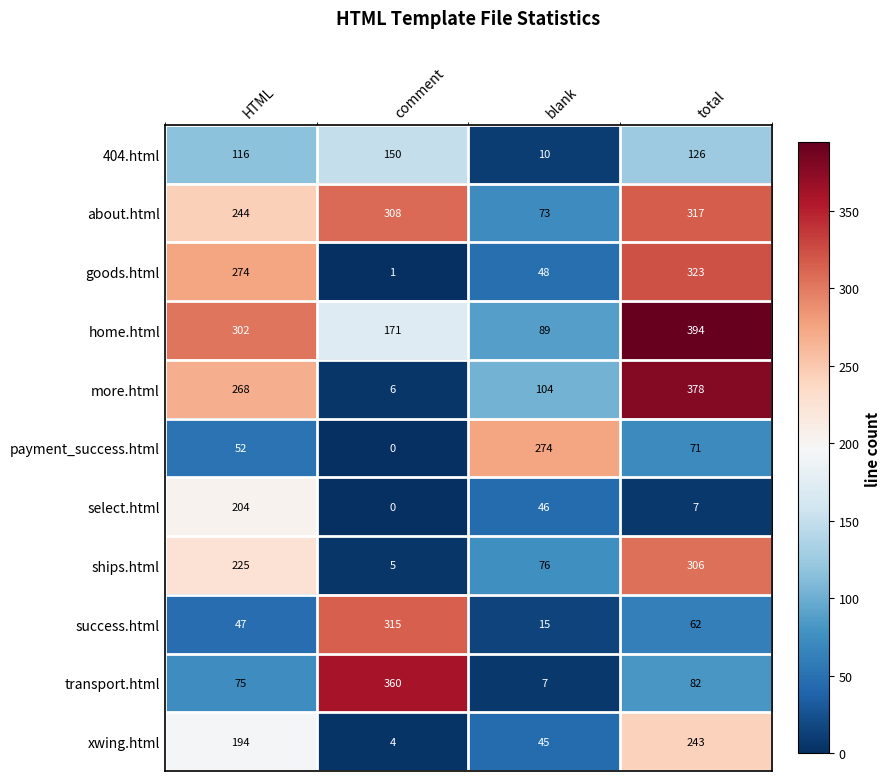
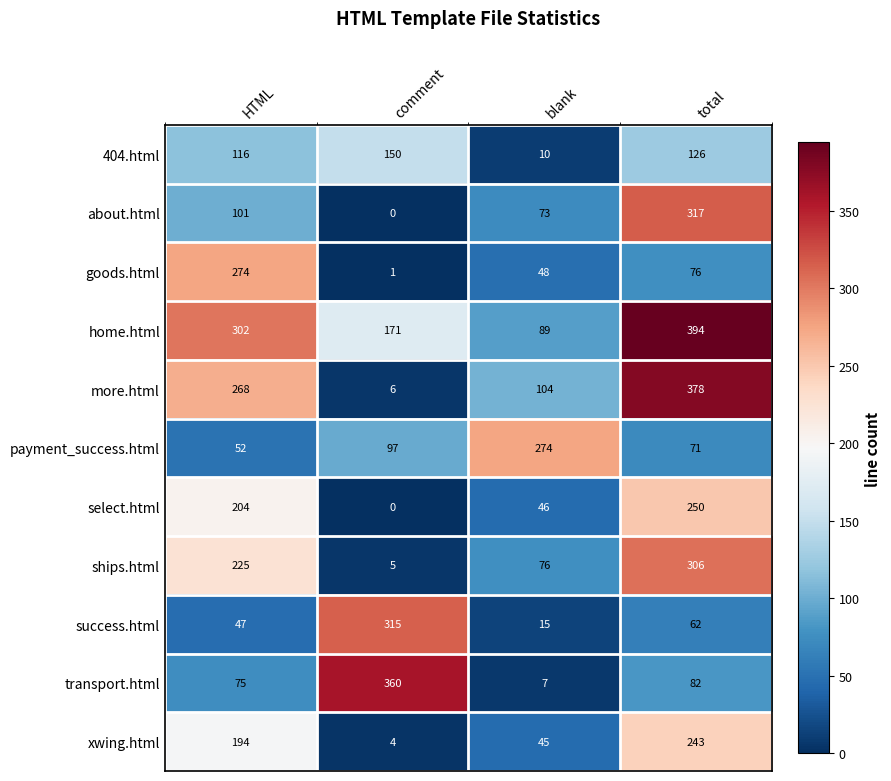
about.html, HTML: 244 -> 101
about.html, comment: 308 -> 0
goods.html, total: 323 -> 76
payment_success.html, comment: 0 -> 97
select.html, total: 7 -> 250
